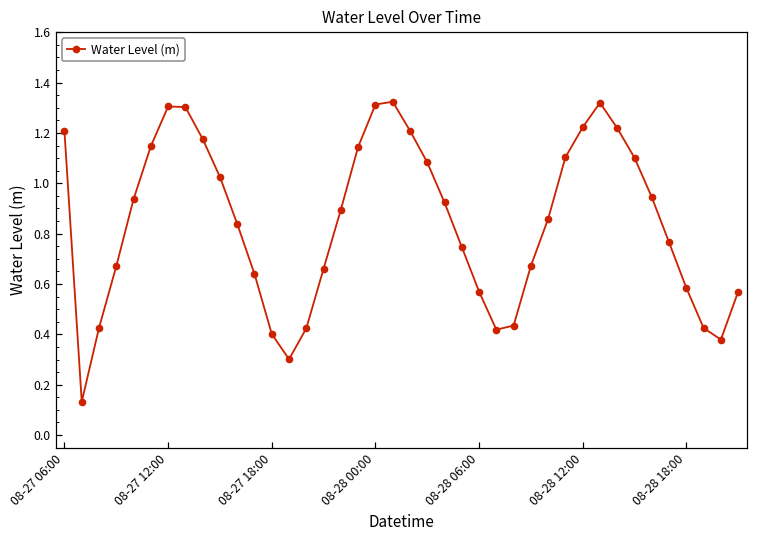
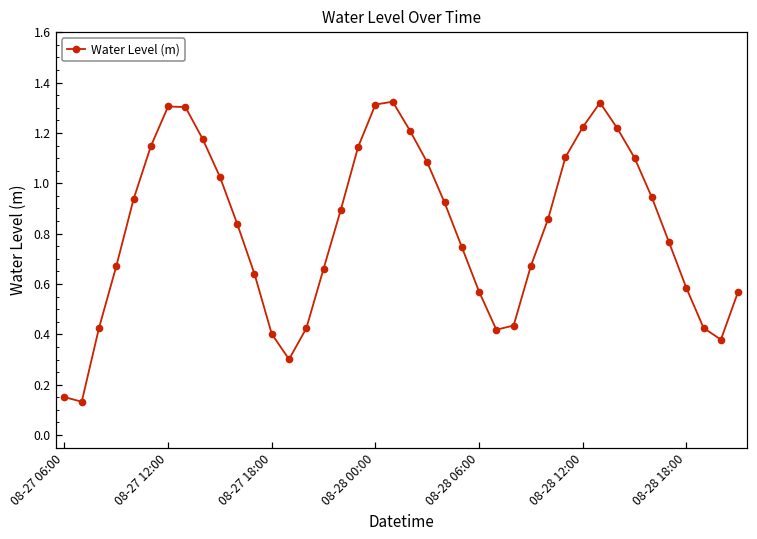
08-27 06:00: 1.21 -> 0.15
